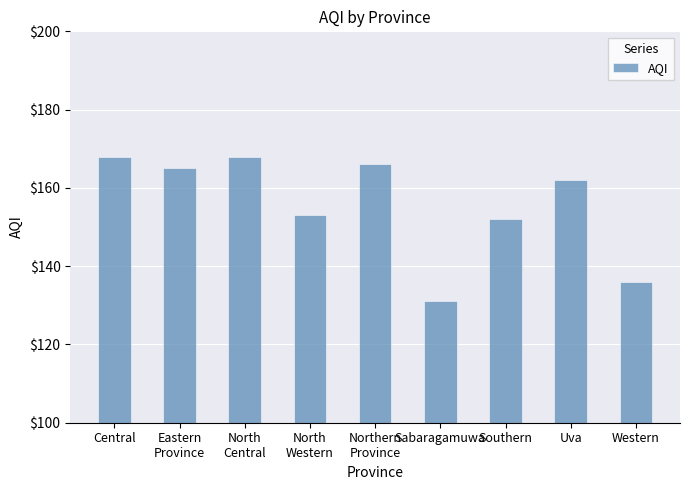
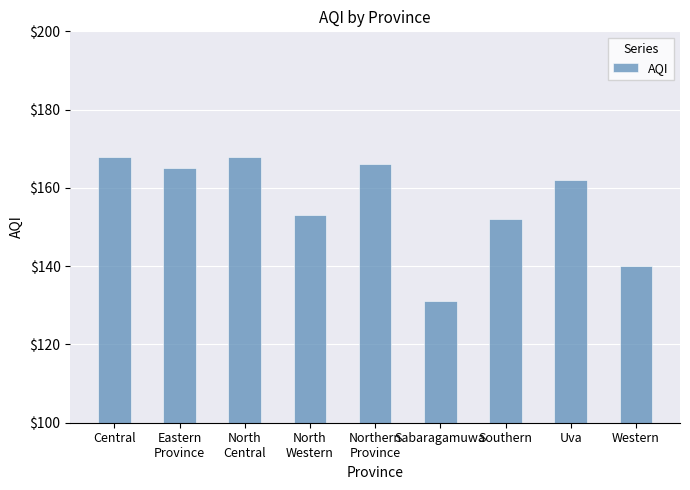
Western: $136 -> $140
